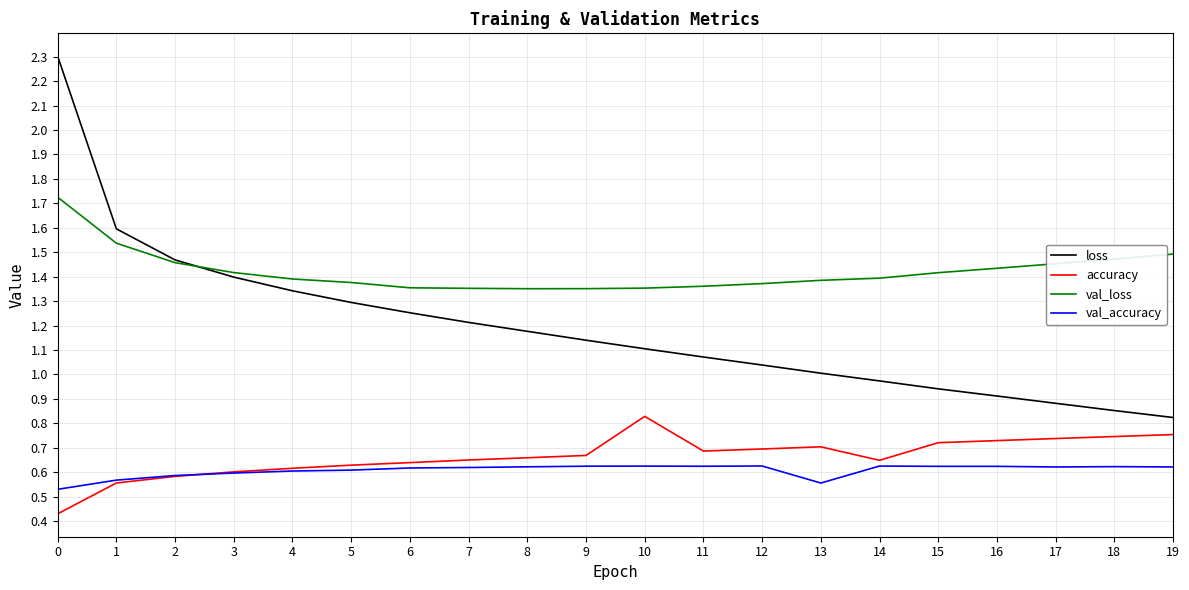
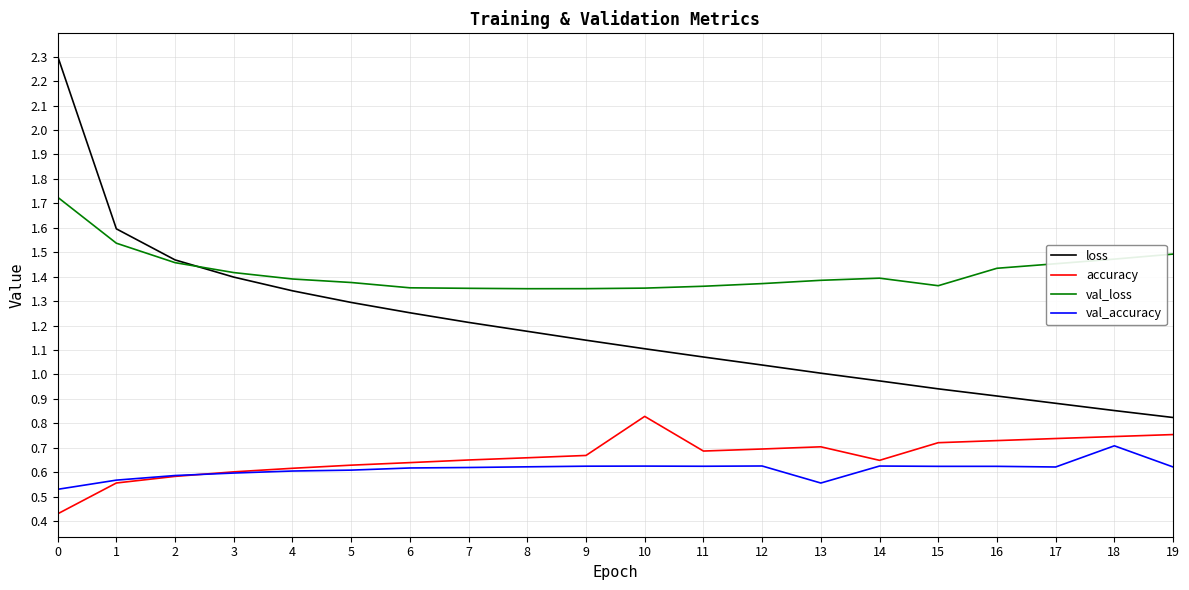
val_loss, 15: 1.42 -> 1.36
val_accuracy, 18: 0.62 -> 0.71
